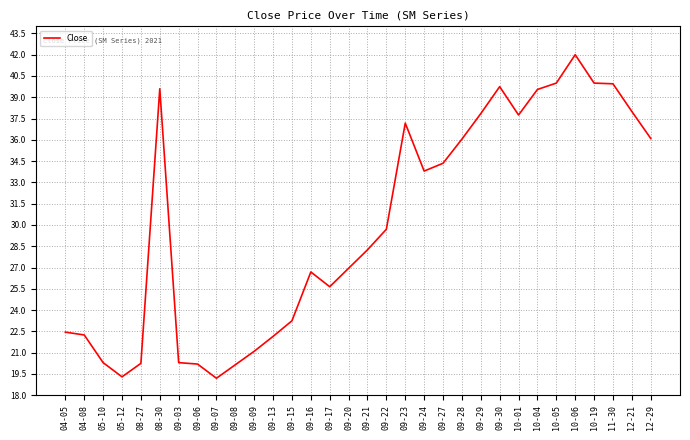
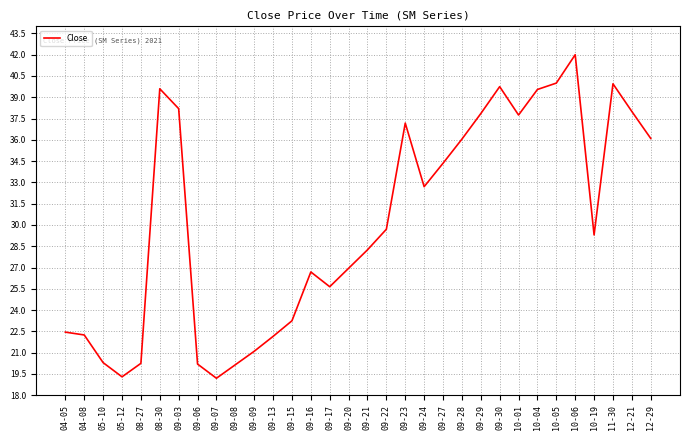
09-03: 20.3 -> 38.2
09-24: 33.8 -> 32.7
10-19: 40.0 -> 29.3
